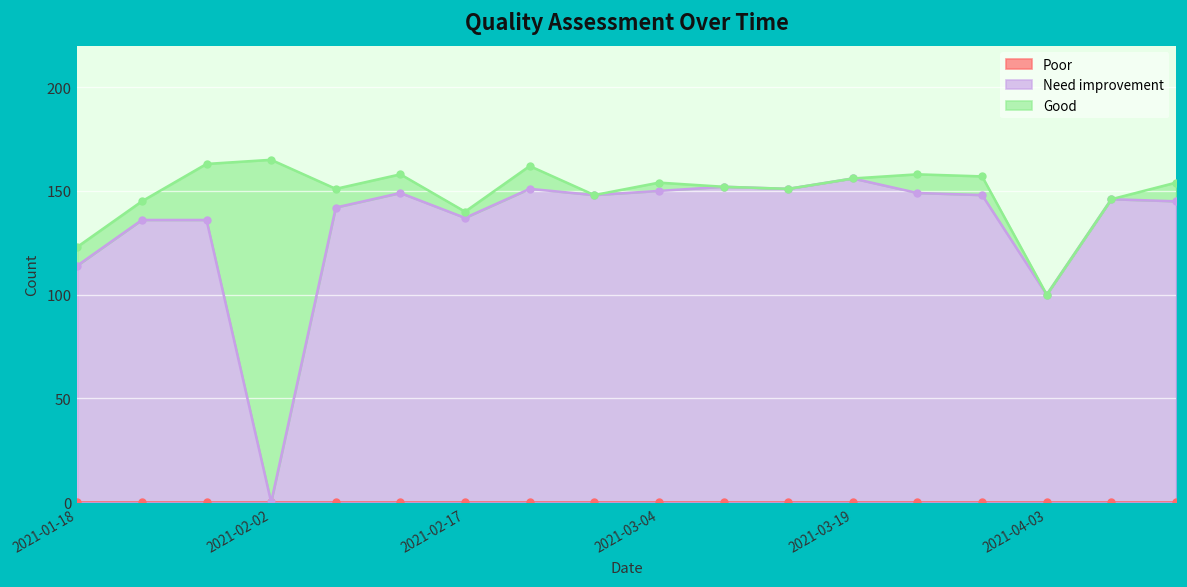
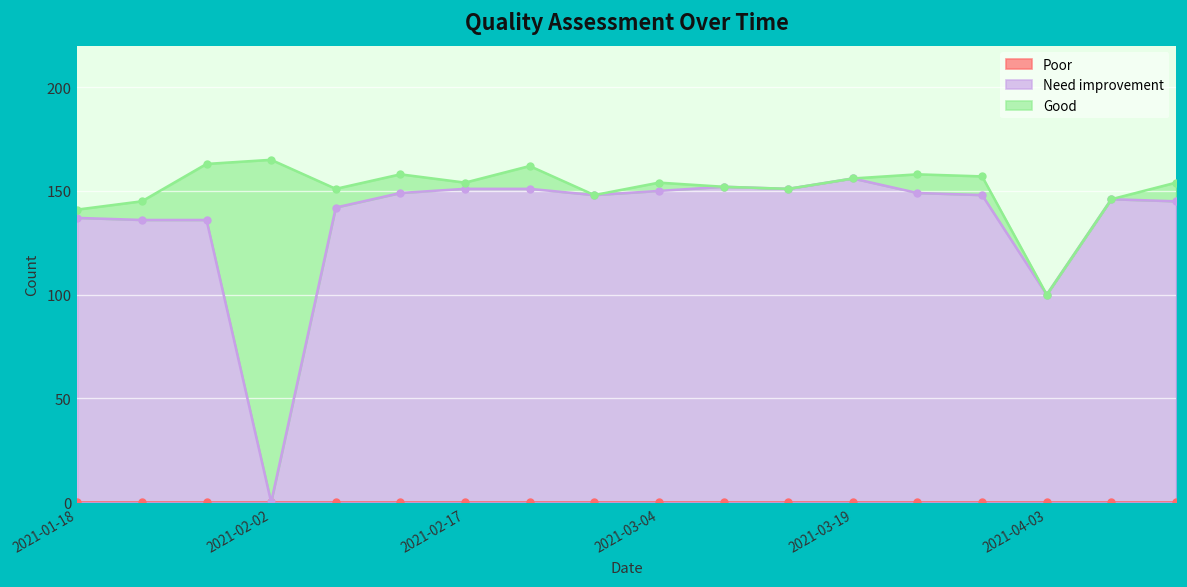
Need improvement, 2021-01-18: 114 -> 137
Good, 2021-01-18: 9 -> 4
Need improvement, 2021-02-17: 137 -> 151
